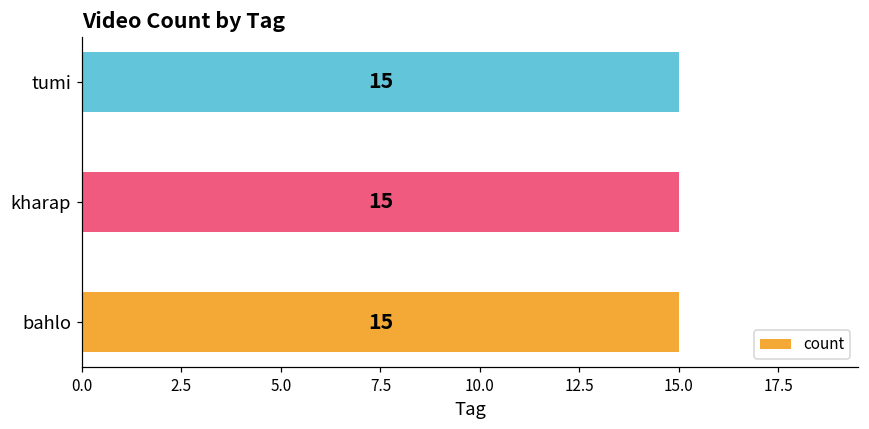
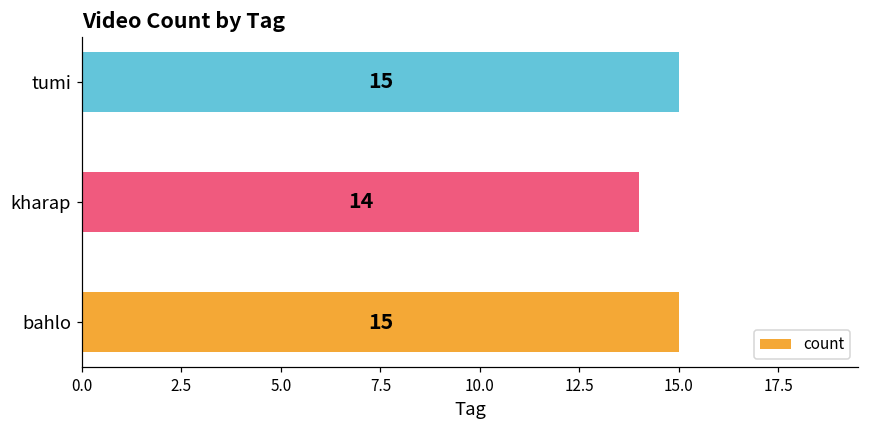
kharap: 15 -> 14
